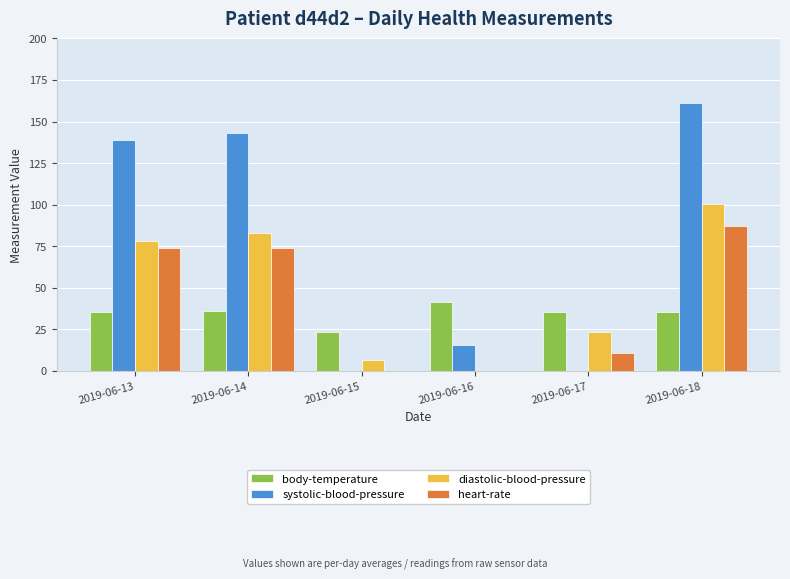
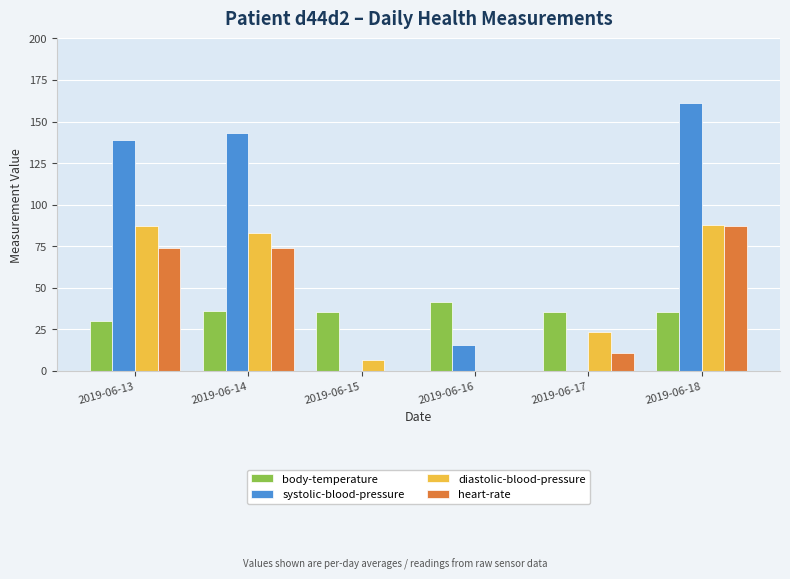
body-temperature, 2019-06-13: 36 -> 30
diastolic-blood-pressure, 2019-06-13: 78 -> 87
body-temperature, 2019-06-15: 23 -> 36
diastolic-blood-pressure, 2019-06-18: 101 -> 88
